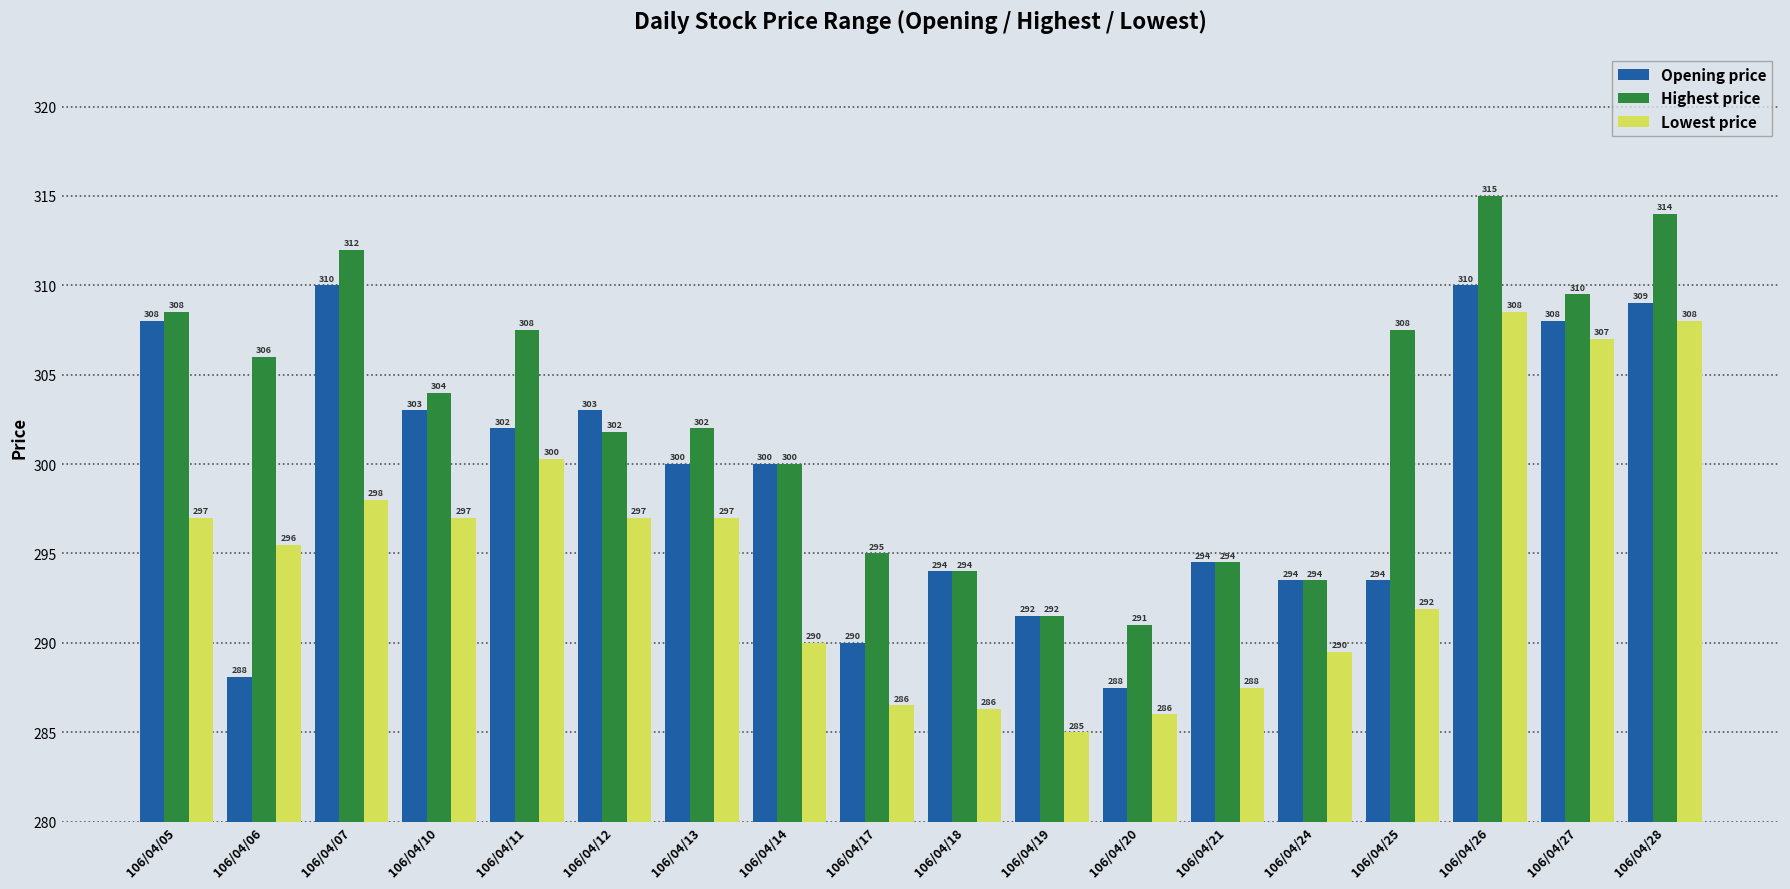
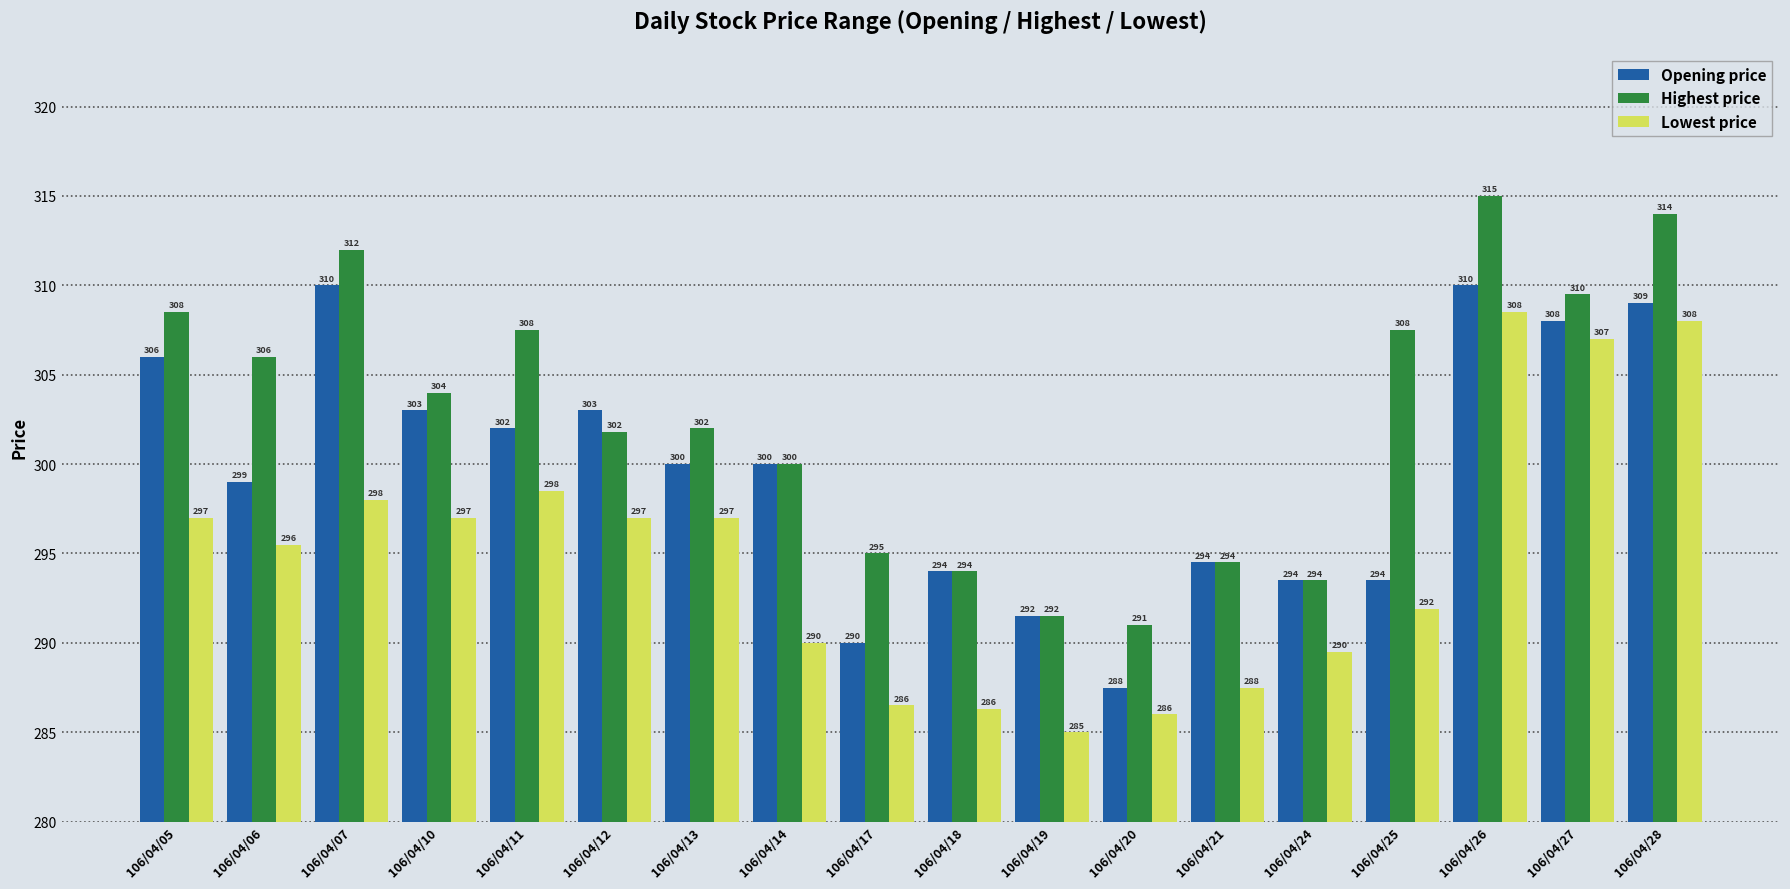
Opening price, 106/04/05: 308 -> 306
Opening price, 106/04/06: 288 -> 299
Lowest price, 106/04/11: 300 -> 298
